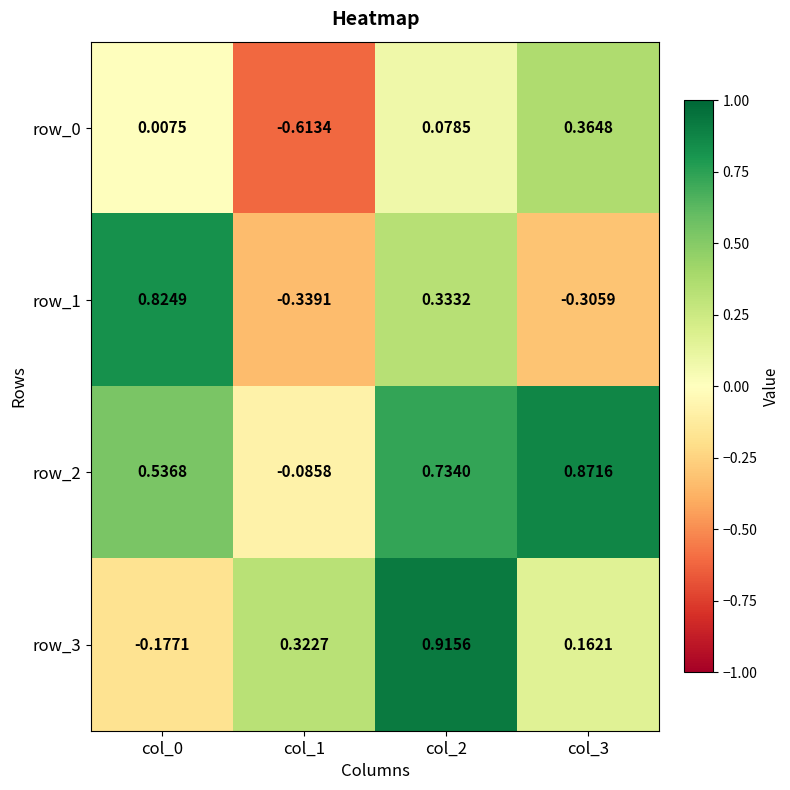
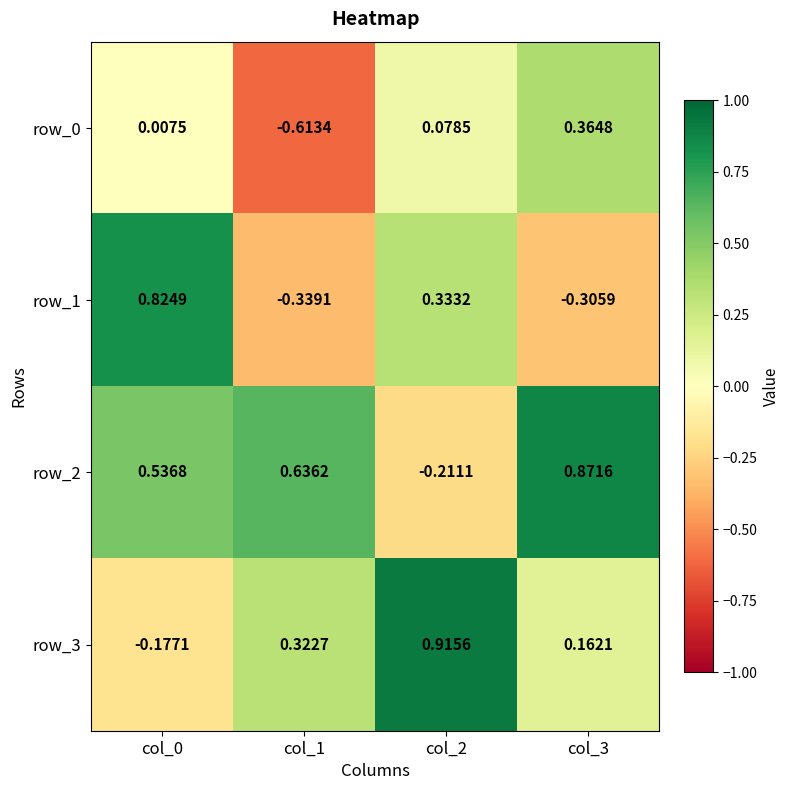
row_2, col_1: -0.0858 -> 0.6362
row_2, col_2: 0.7340 -> -0.2111
